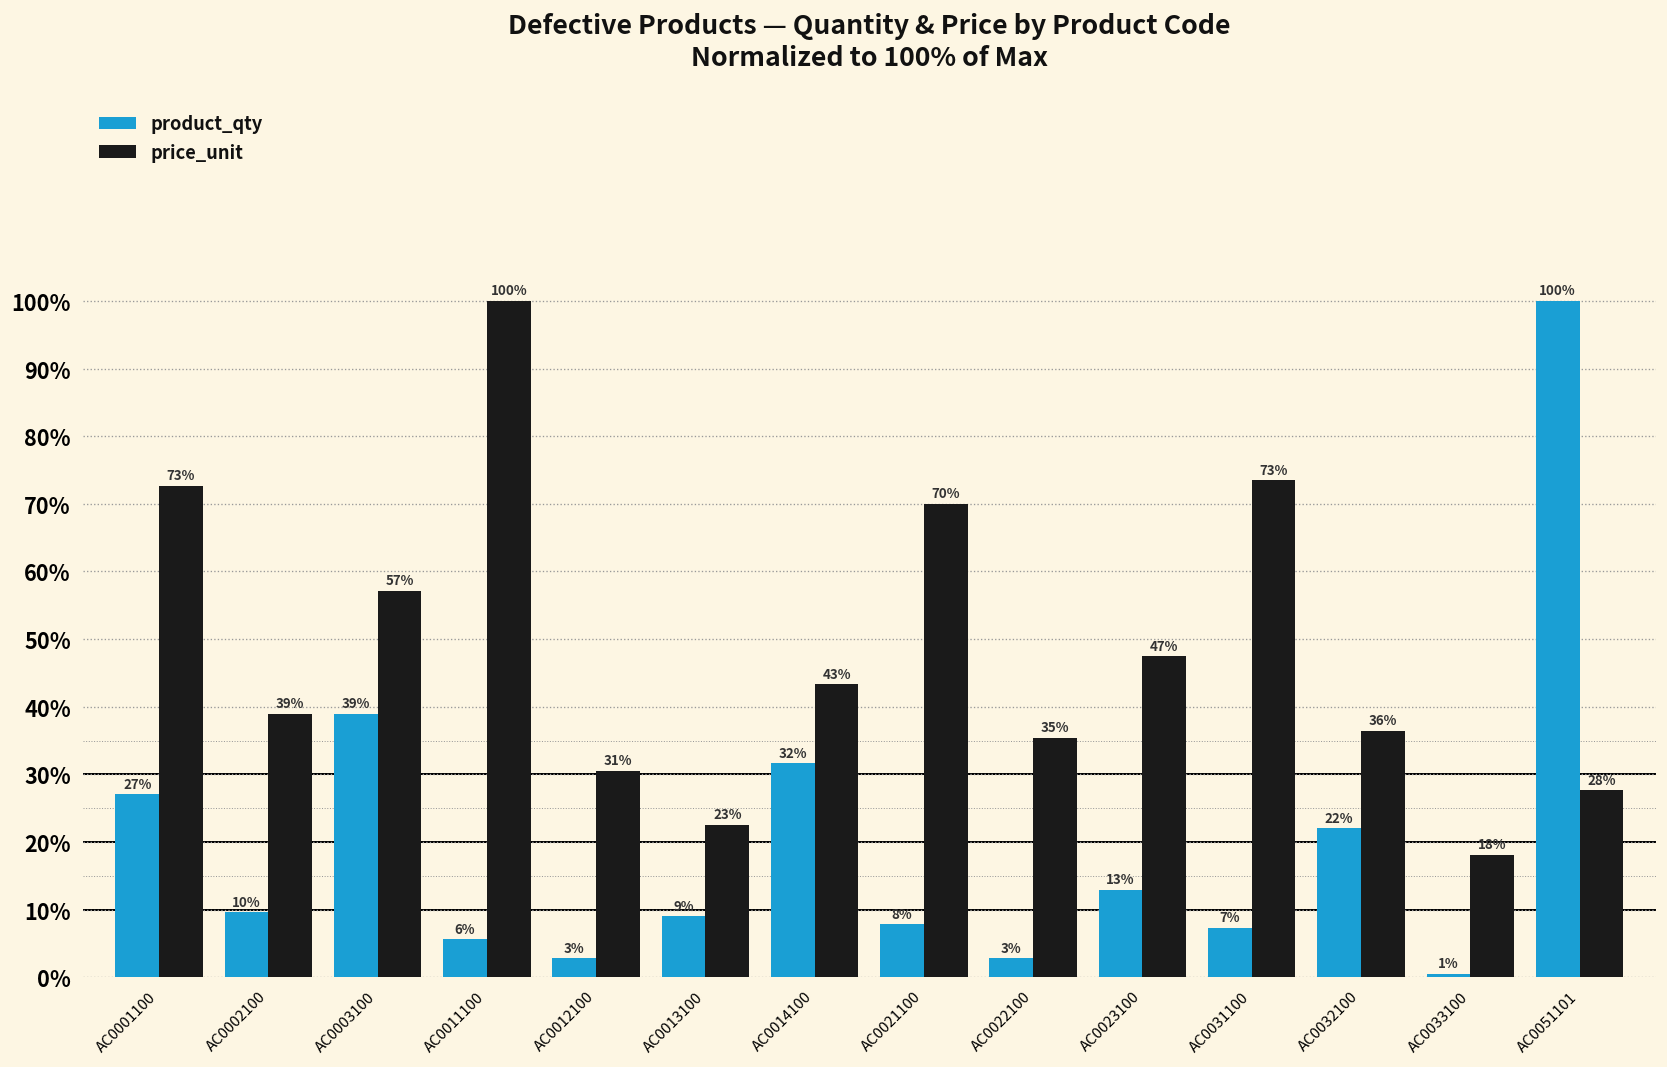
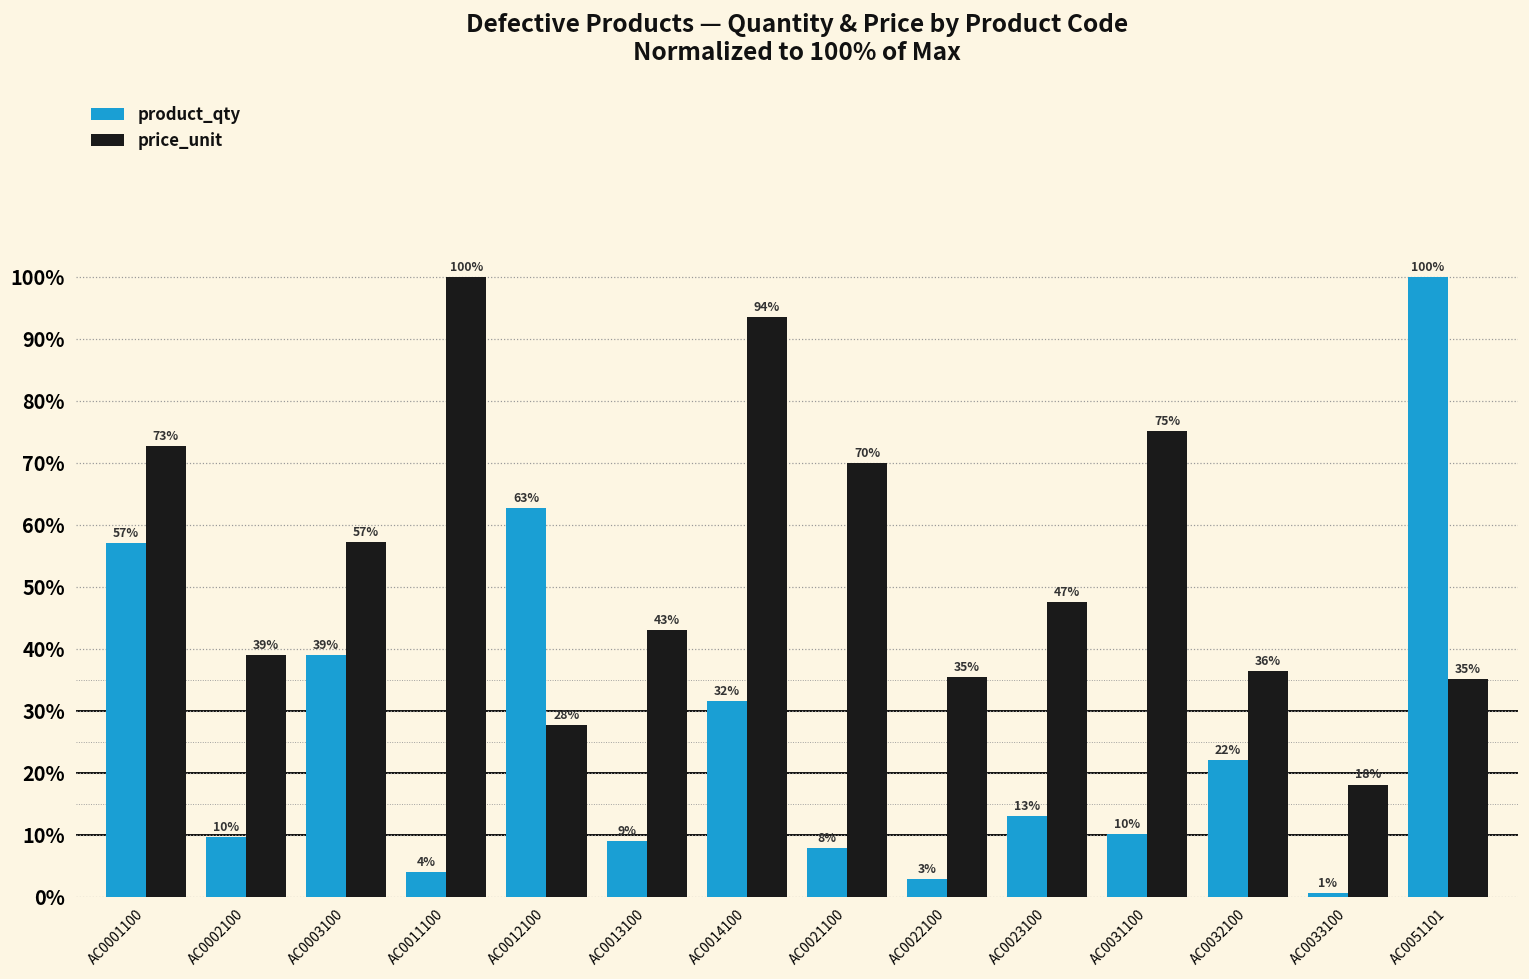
product_qty, AC0001100: 27% -> 57%
product_qty, AC0011100: 6% -> 4%
product_qty, AC0012100: 3% -> 63%
price_unit, AC0012100: 31% -> 28%
price_unit, AC0013100: 23% -> 43%
price_unit, AC0014100: 43% -> 94%
product_qty, AC0031100: 7% -> 10%
price_unit, AC0031100: 73% -> 75%
price_unit, AC0051101: 28% -> 35%
